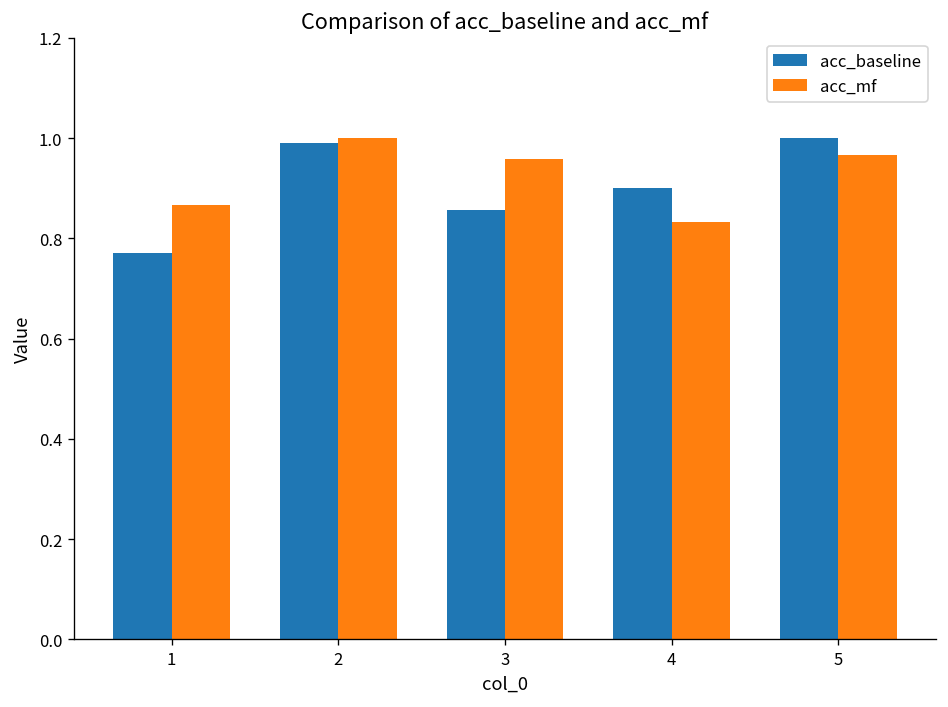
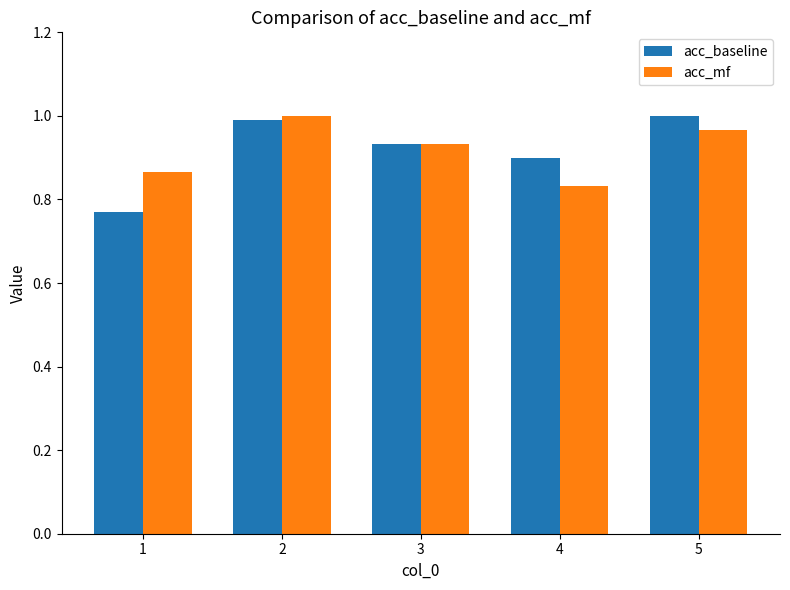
acc_baseline, 3: 0.86 -> 0.93
acc_mf, 3: 0.96 -> 0.93
